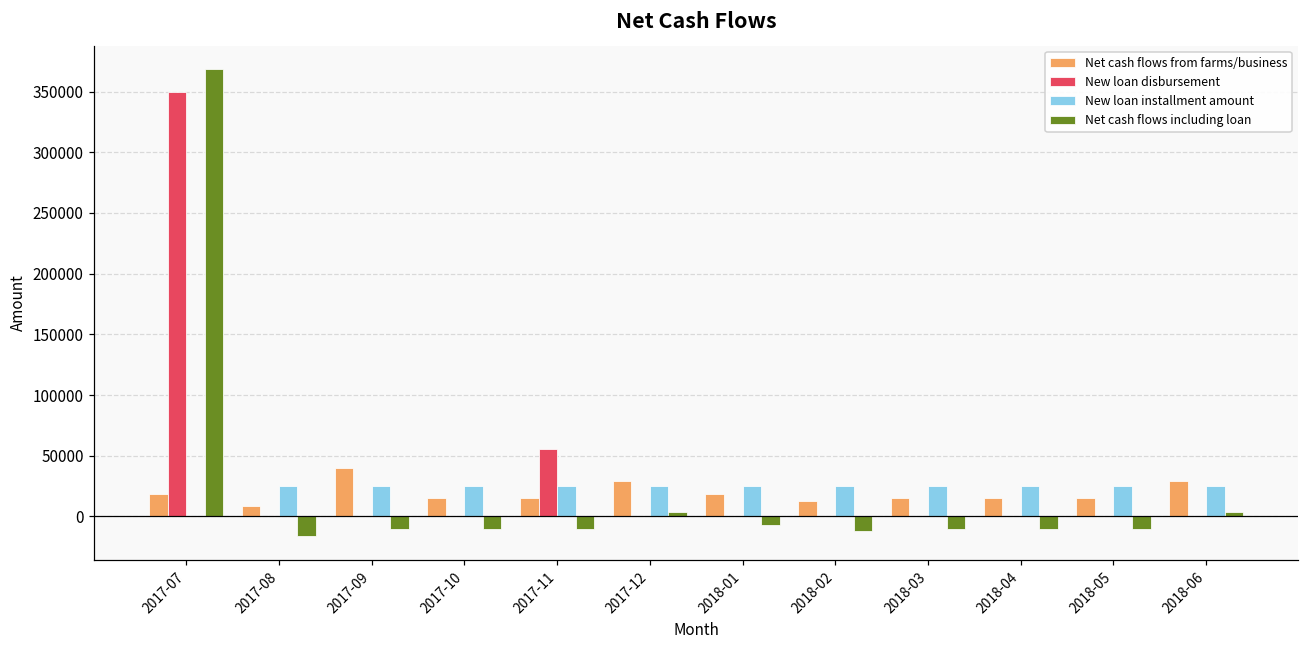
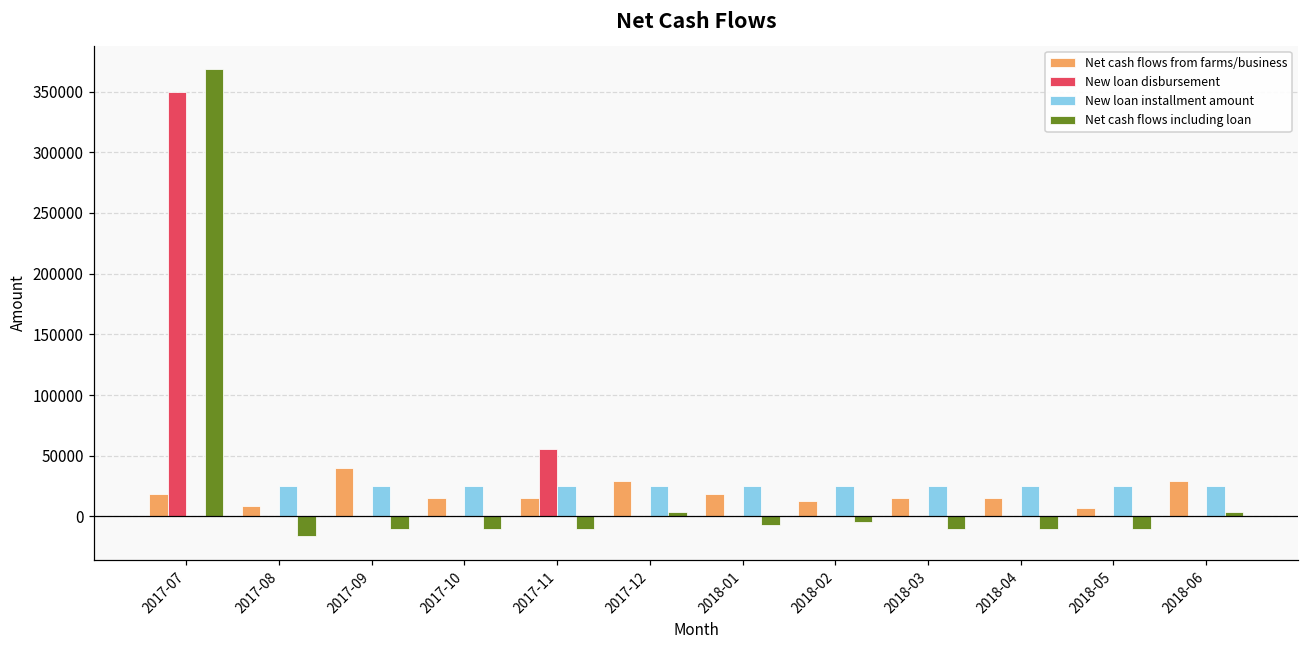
Net cash flows including loan, 2018-02: -12000 -> -4000
Net cash flows from farms/business, 2018-05: 15000 -> 7000
